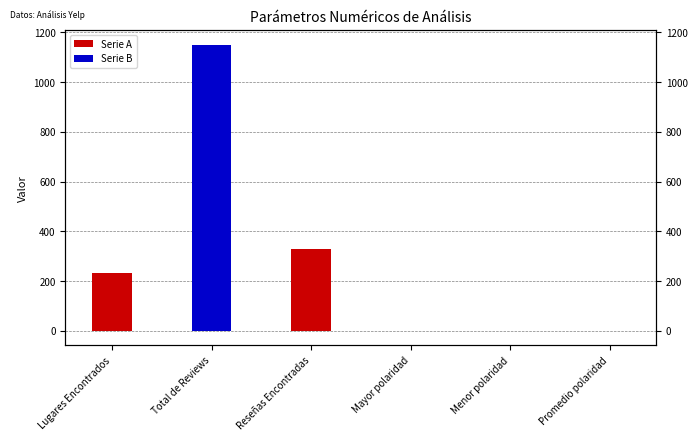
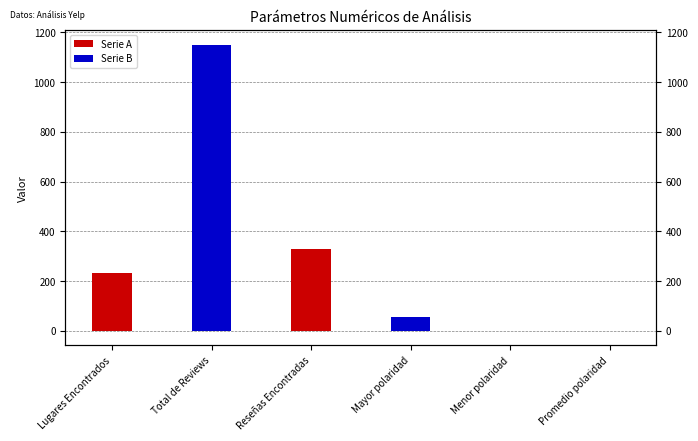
Serie B, Mayor polaridad: 0 -> 60
